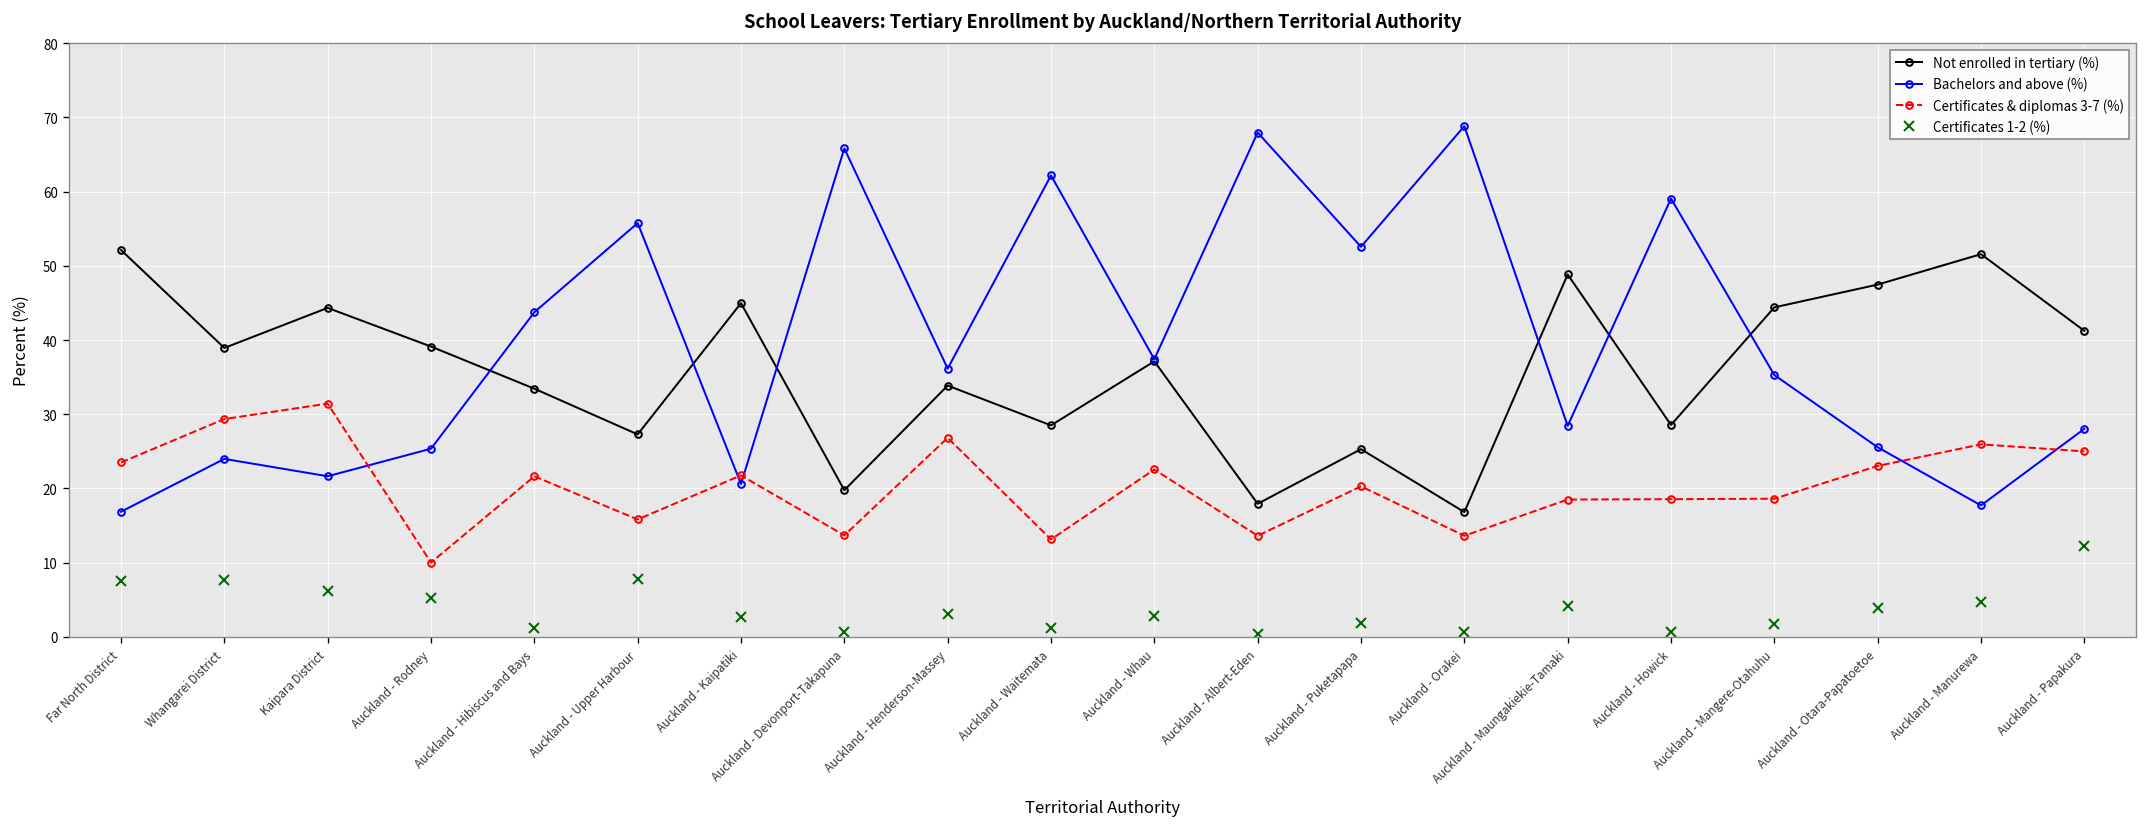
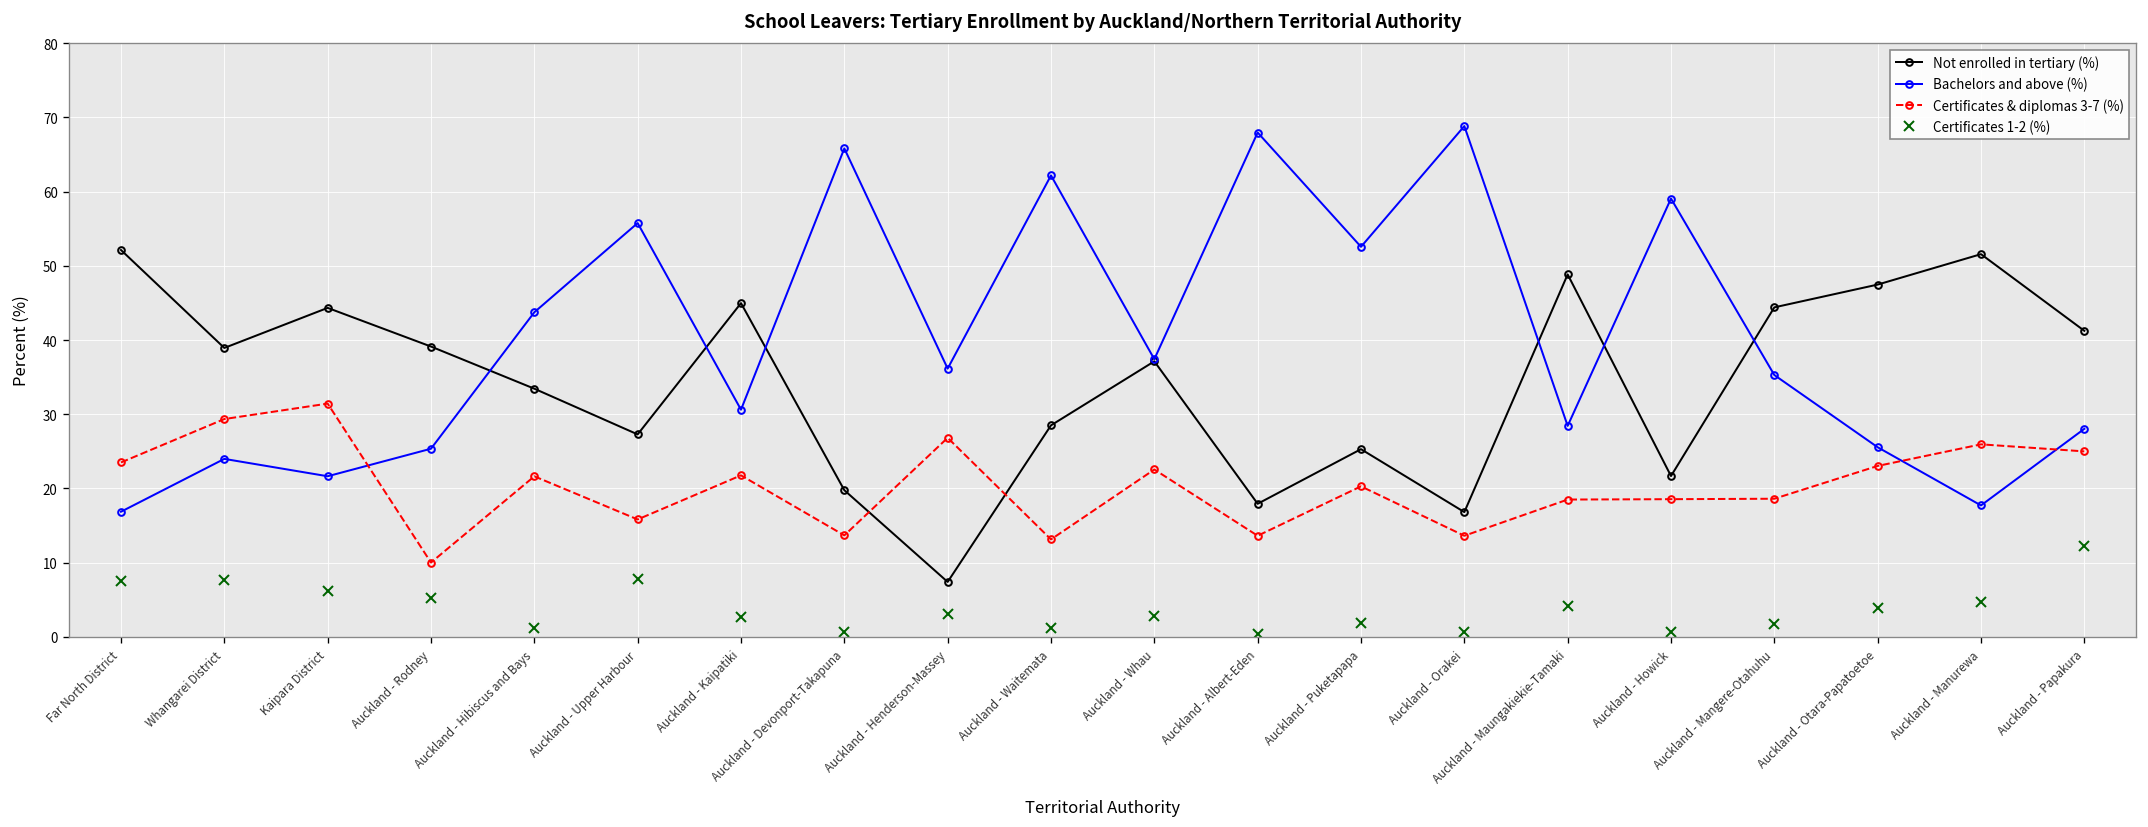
Bachelors and above (%), Auckland - Kaipatiki: 21 -> 31
Not enrolled in tertiary (%), Auckland - Henderson-Massey: 34 -> 7
Not enrolled in tertiary (%), Auckland - Howick: 29 -> 22
